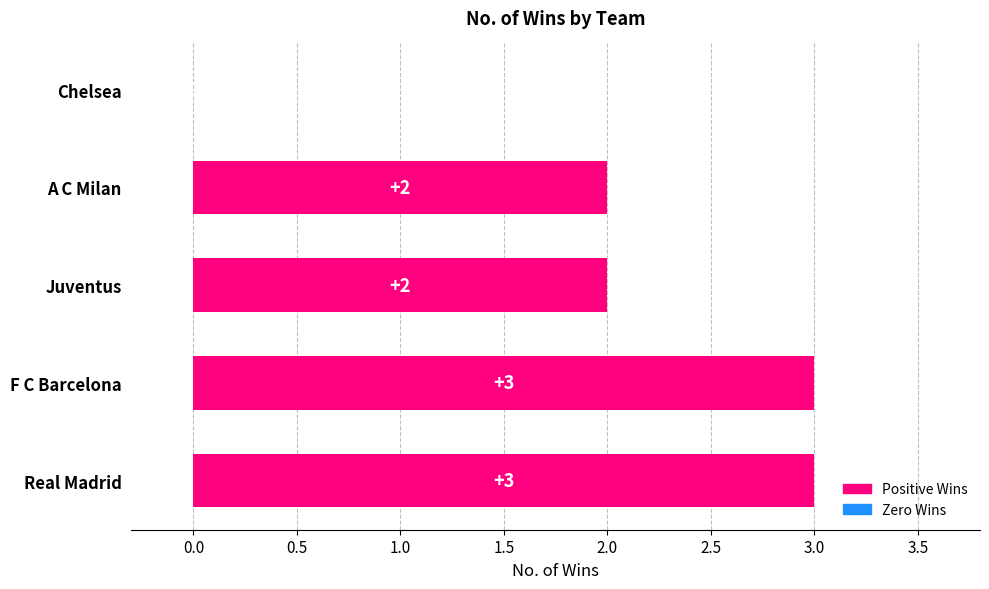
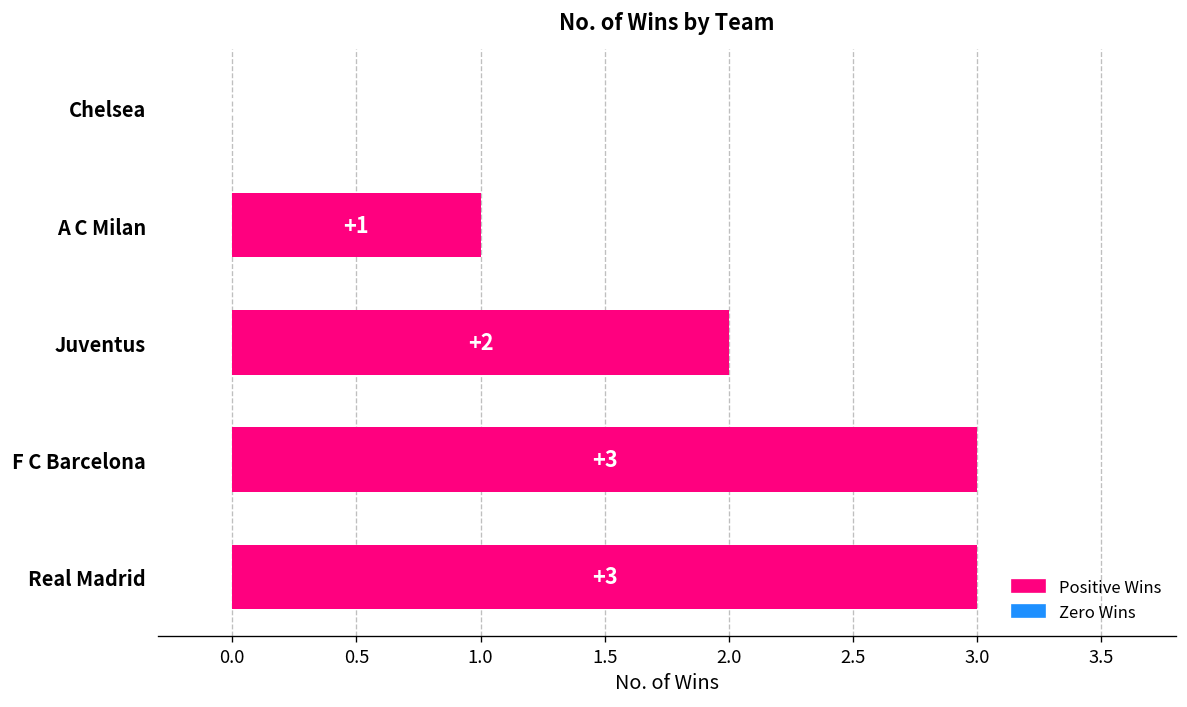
A C Milan: +2 -> +1
